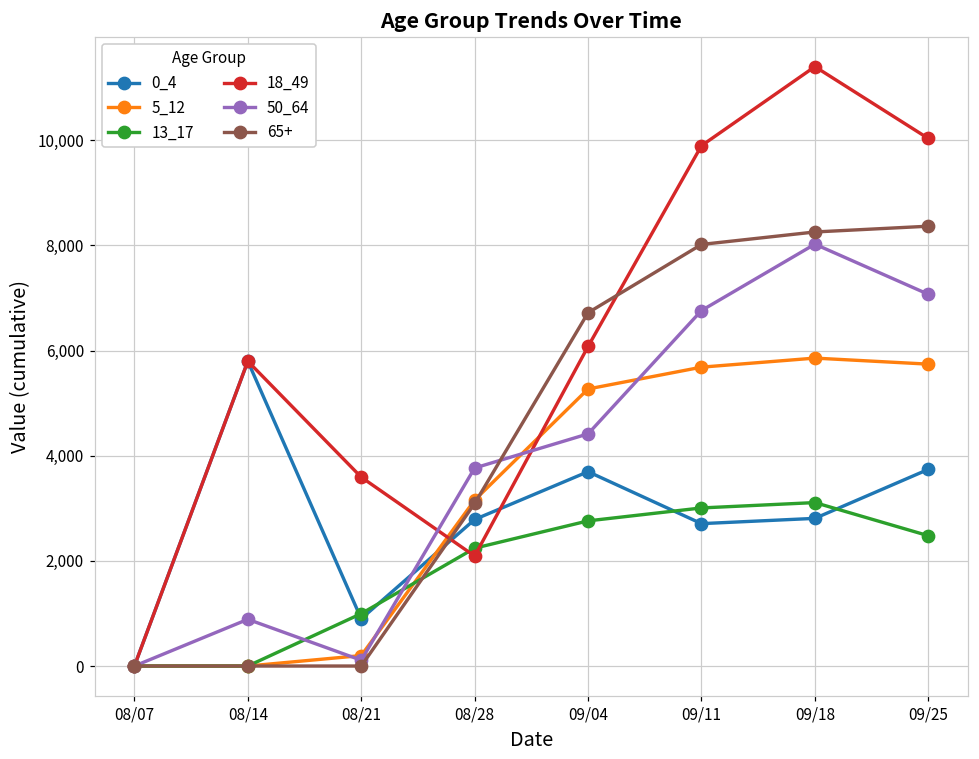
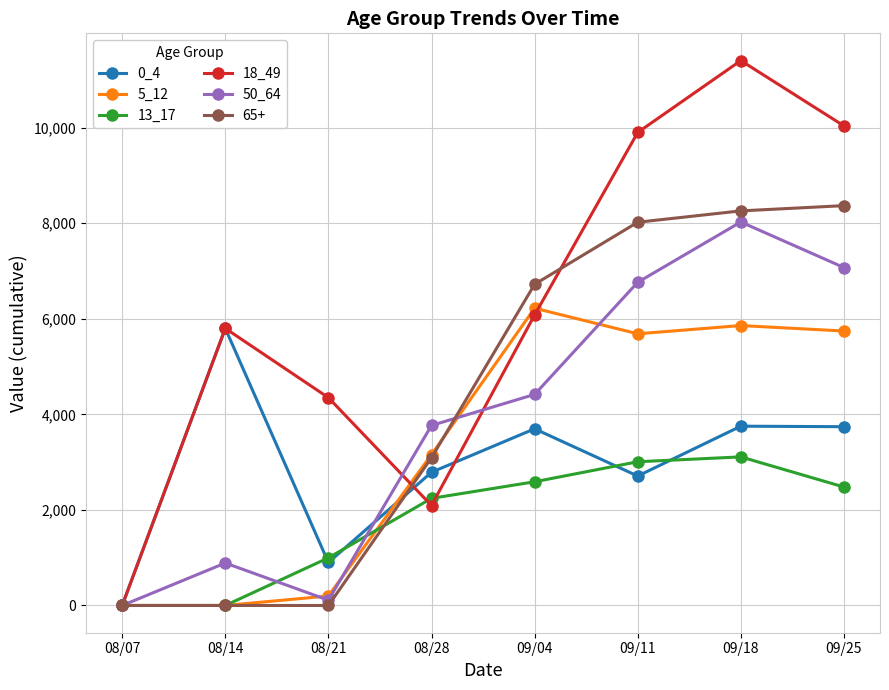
18_49, 08/21: 3,600 -> 4,300
5_12, 09/04: 5,300 -> 6,200
13_17, 09/04: 2,800 -> 2,600
0_4, 09/18: 2,800 -> 3,800
